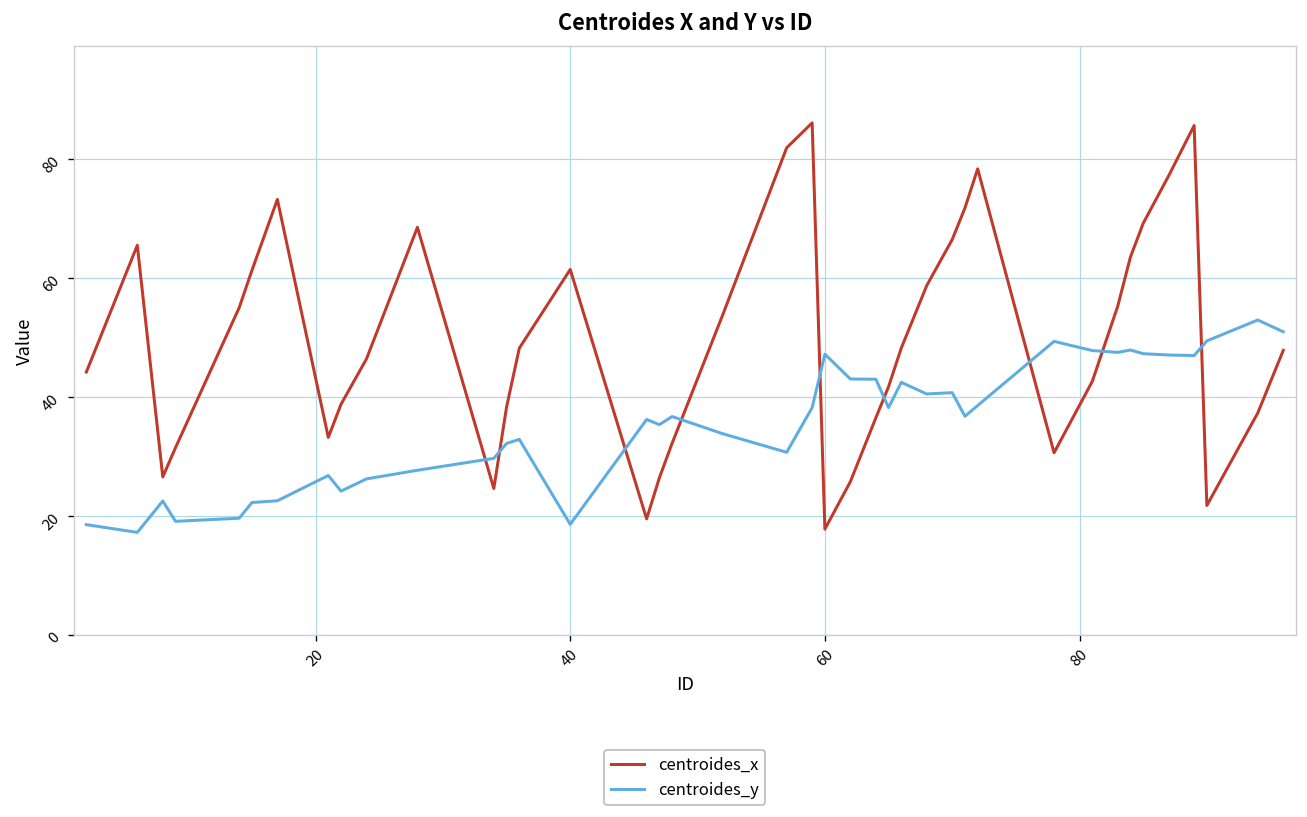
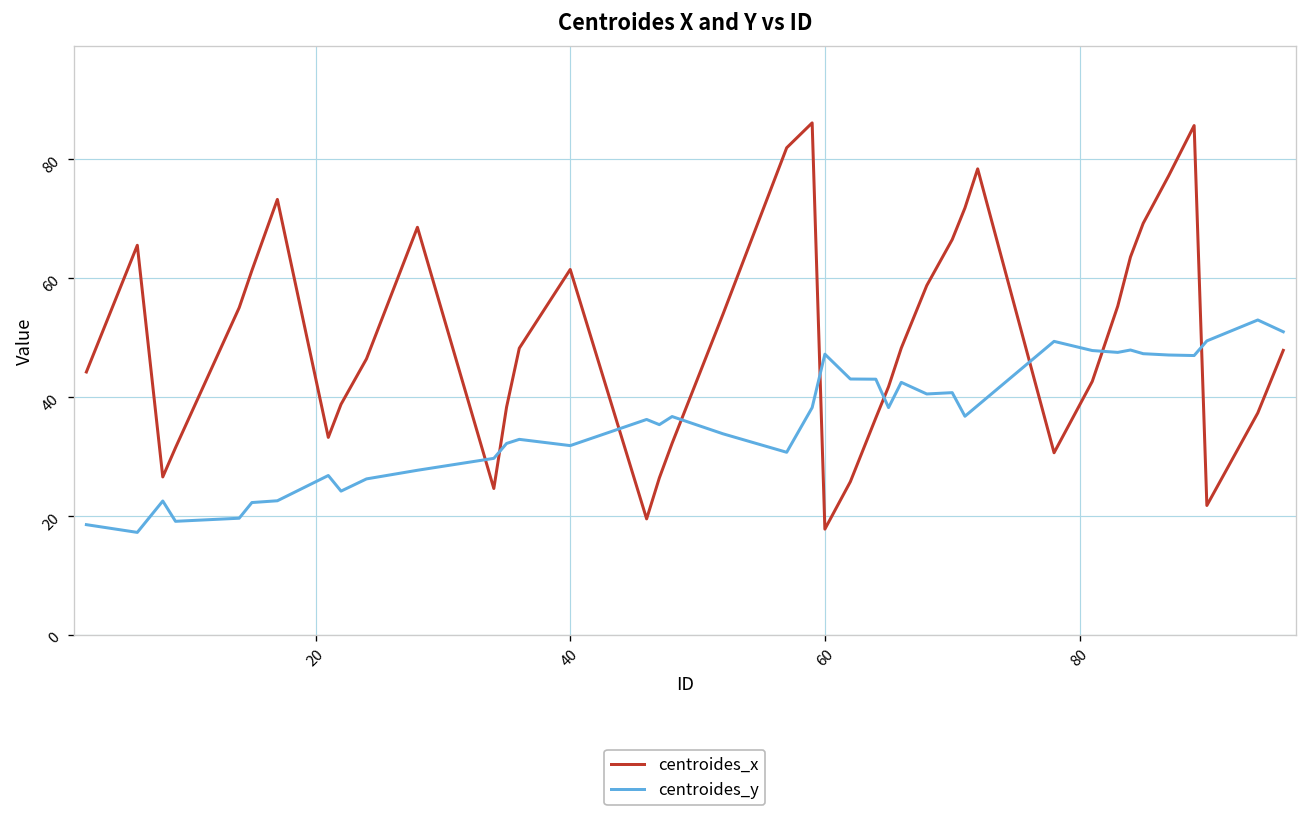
centroides_y, 40: 19 -> 32
